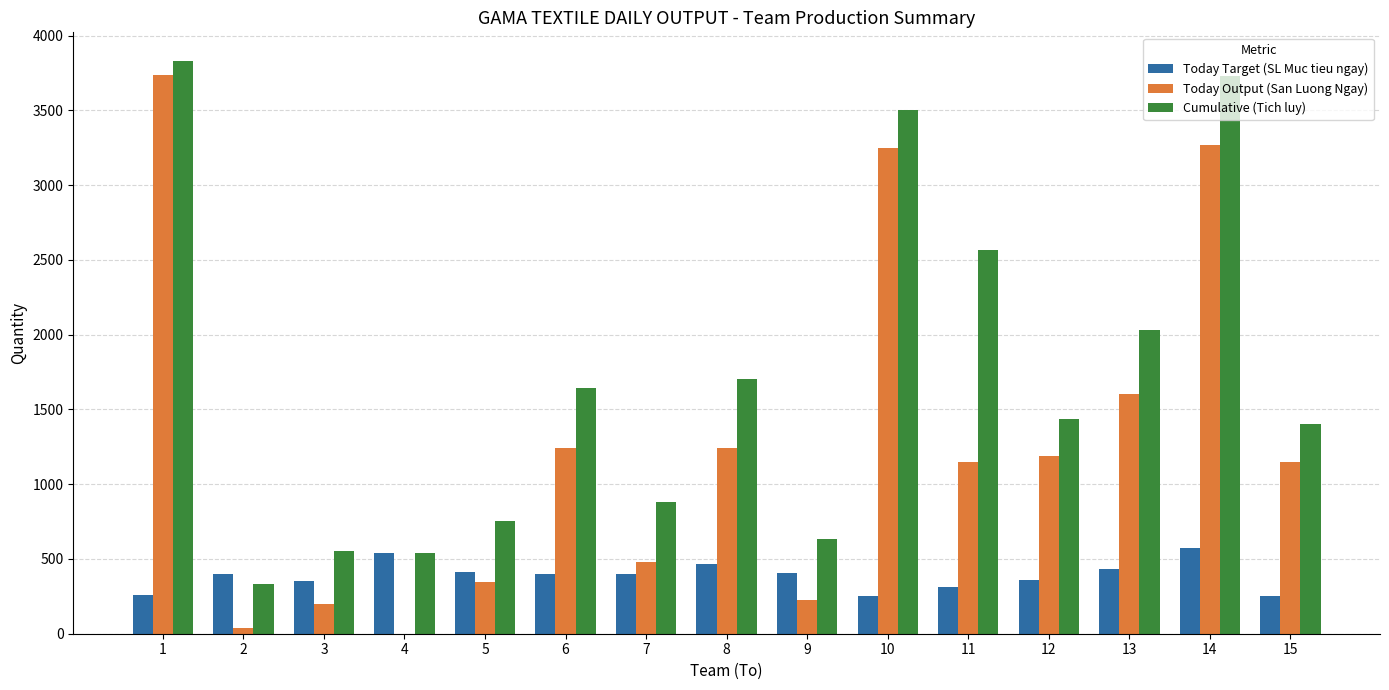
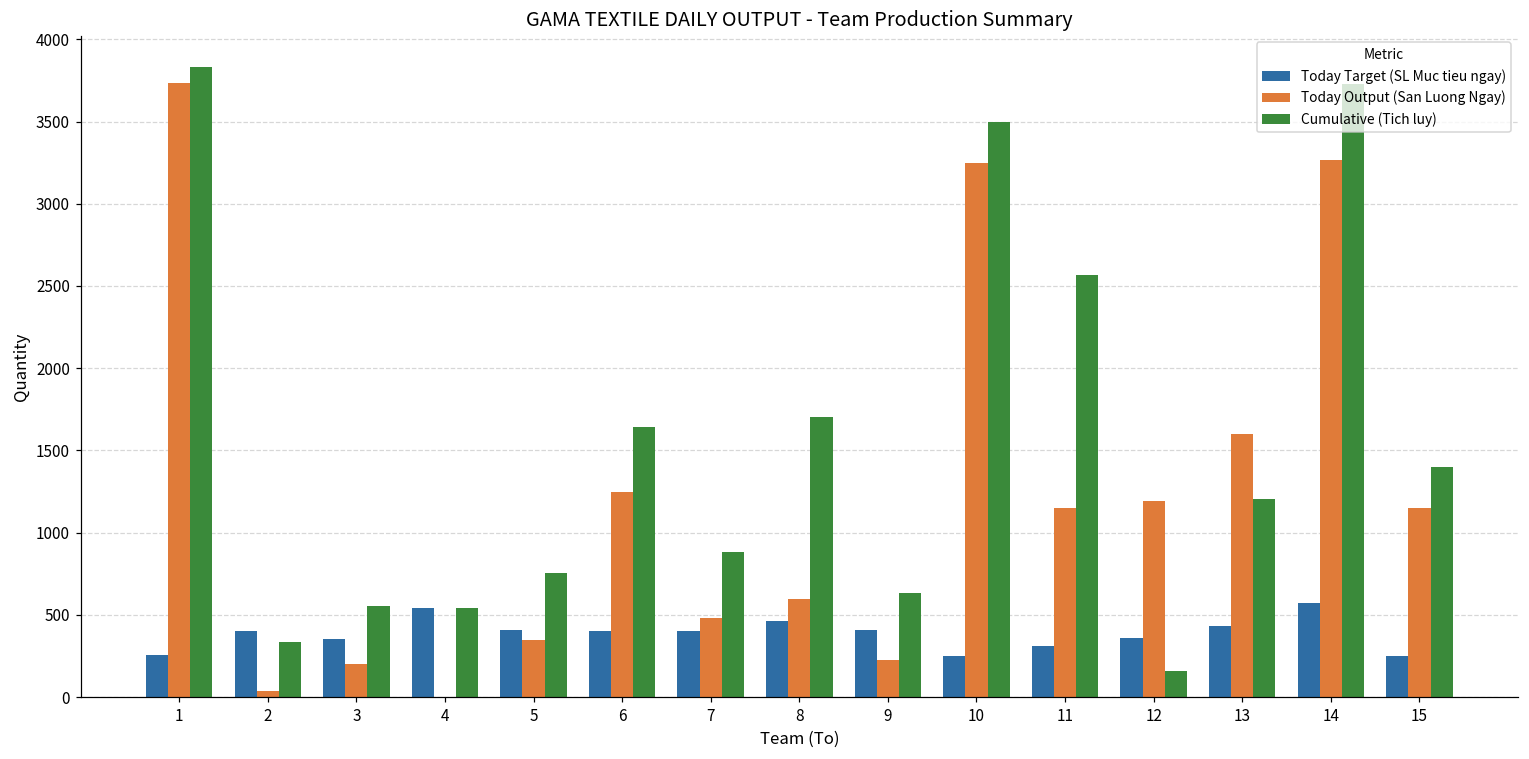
Today Output (San Luong Ngay), 8: 1240 -> 590
Cumulative (Tich luy), 12: 1440 -> 160
Cumulative (Tich luy), 13: 2030 -> 1210
